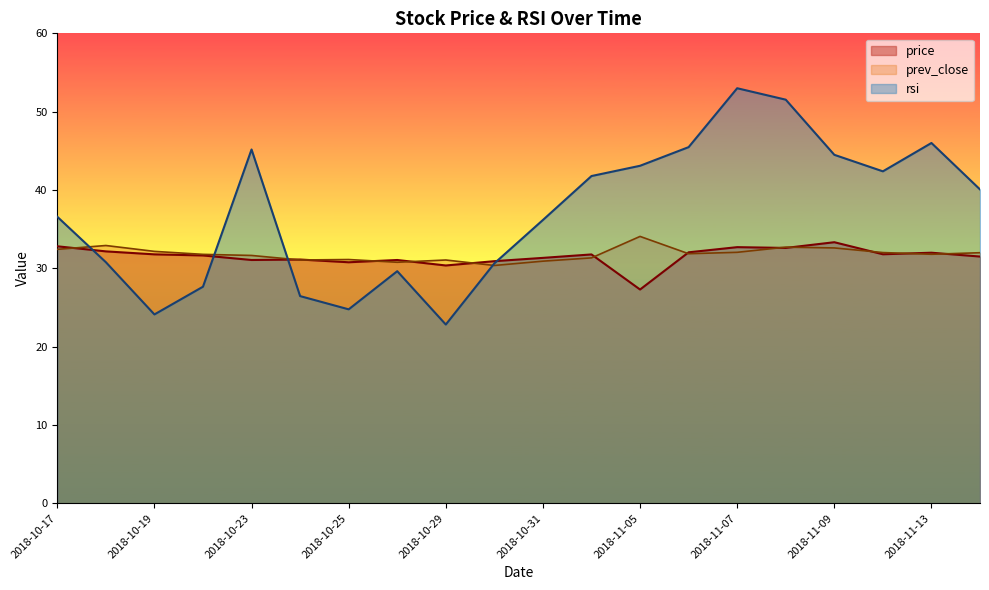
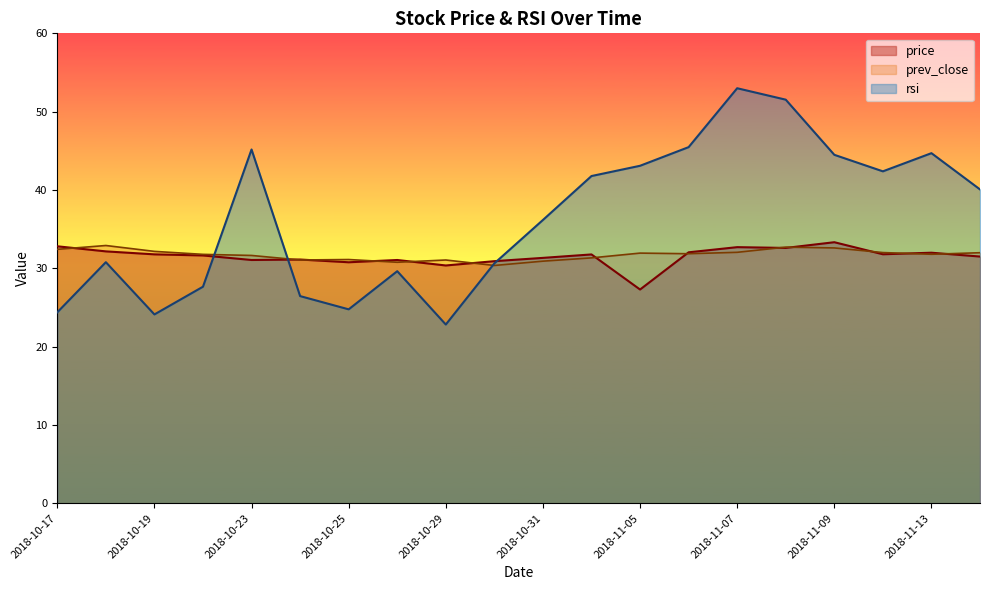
rsi, 2018-10-17: 37 -> 24
prev_close, 2018-11-05: 34 -> 32
rsi, 2018-11-13: 46 -> 45
